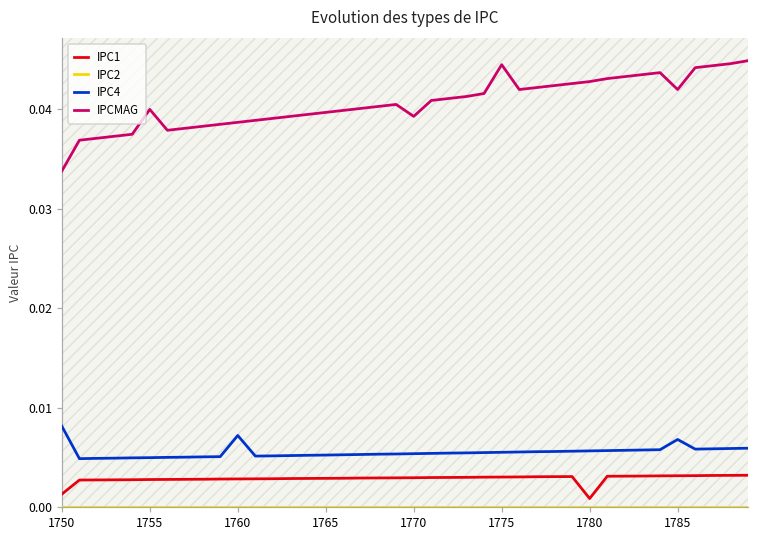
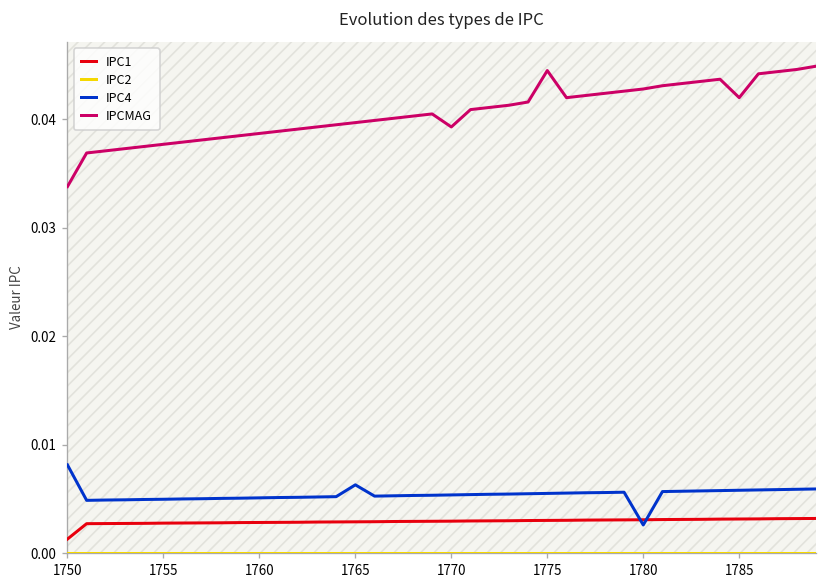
IPCMAG, 1755: 0.040 -> 0.038
IPC4, 1760: 0.007 -> 0.005
IPC4, 1765: 0.005 -> 0.006
IPC1, 1780: 0.001 -> 0.003
IPC4, 1780: 0.006 -> 0.003
IPC4, 1785: 0.007 -> 0.006
